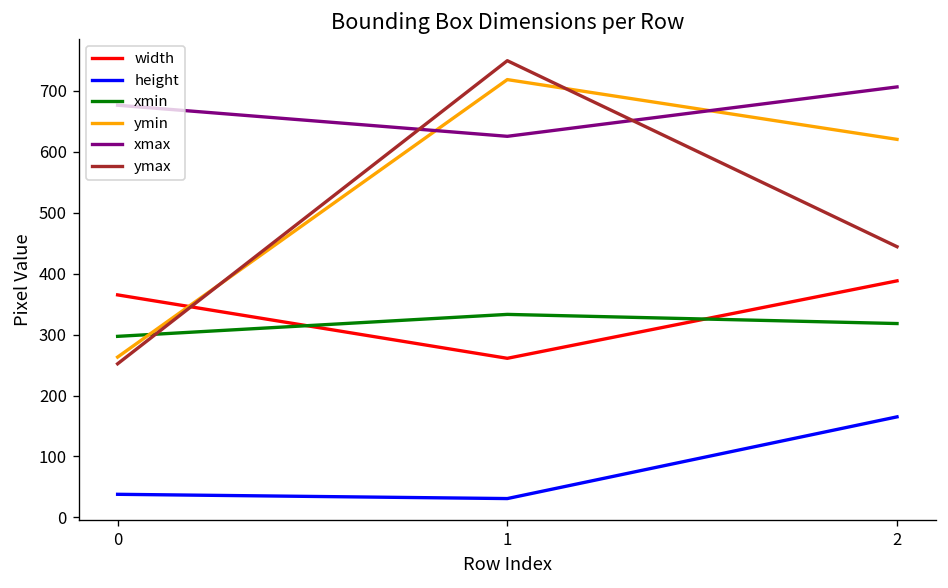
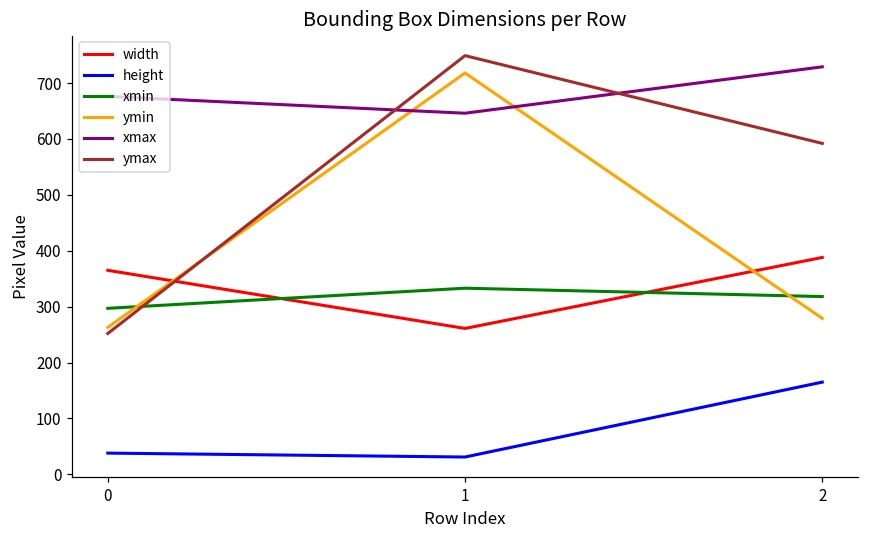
xmax, 1: 630 -> 650
ymin, 2: 620 -> 280
xmax, 2: 710 -> 730
ymax, 2: 440 -> 590
